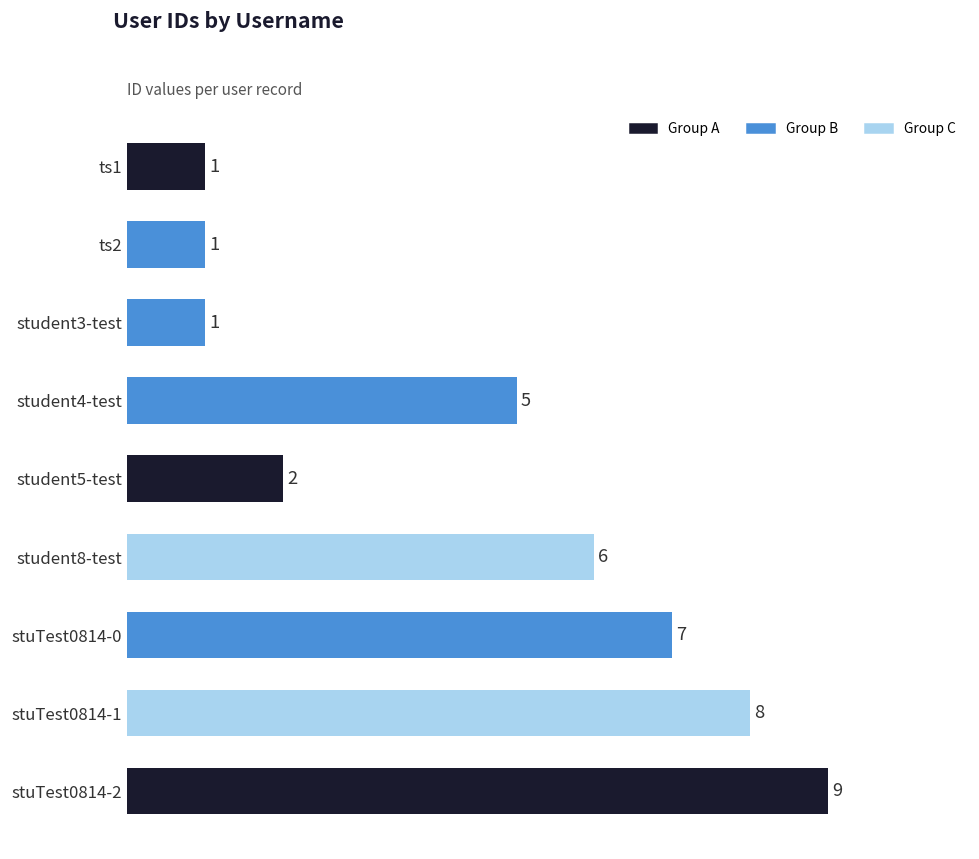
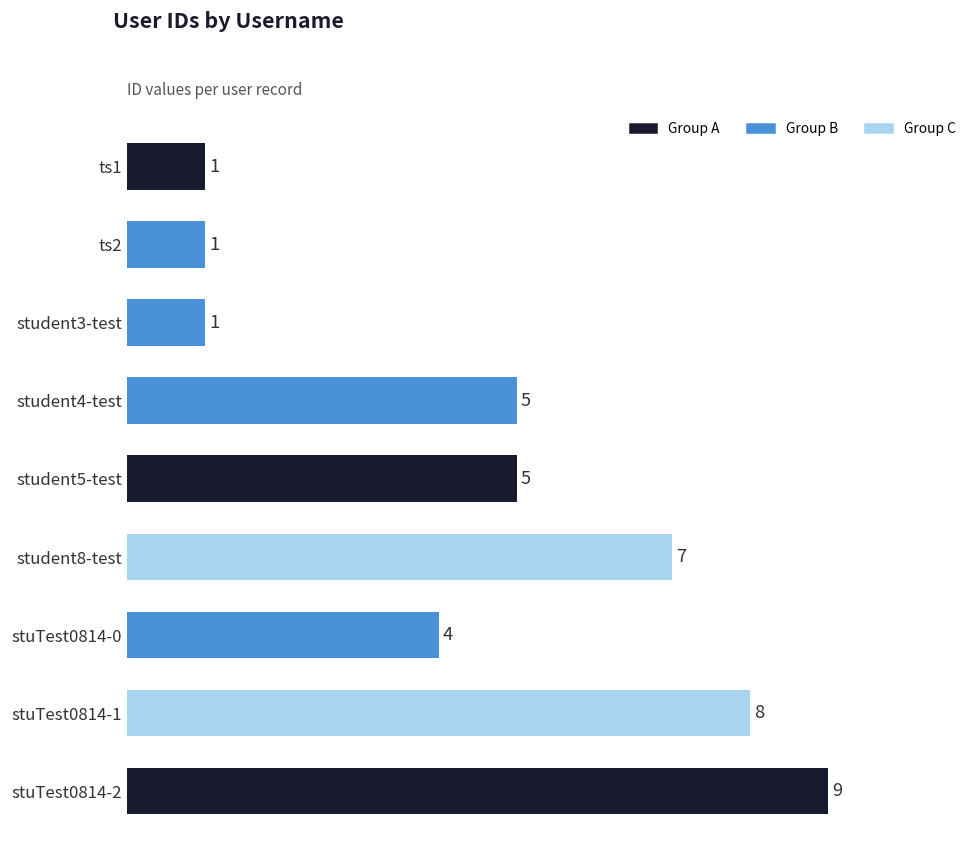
student5-test: 2 -> 5
student8-test: 6 -> 7
stuTest0814-0: 7 -> 4
